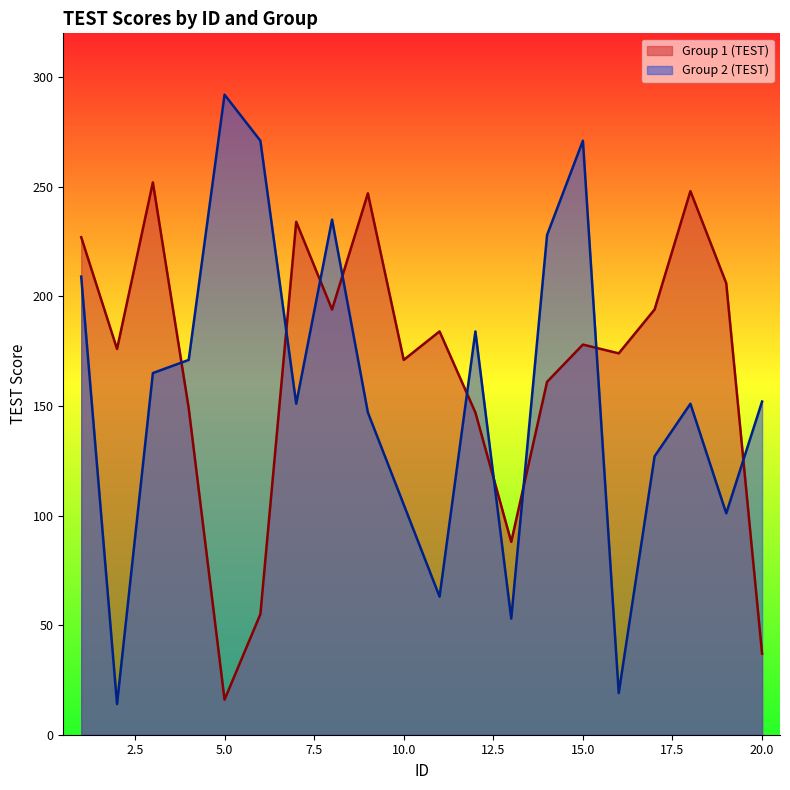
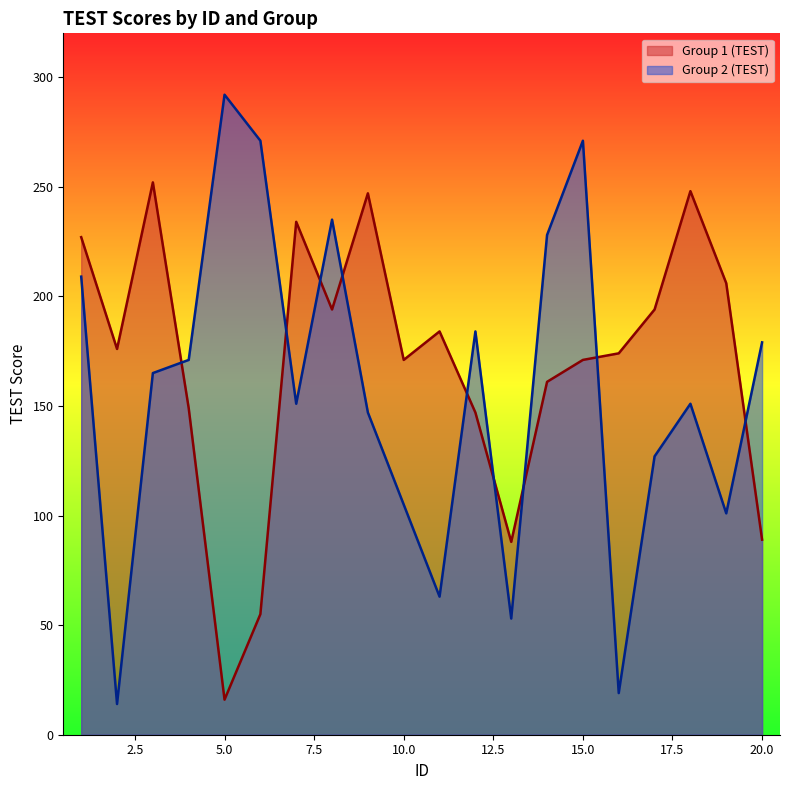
Group 1 (TEST), 15.0: 178 -> 171
Group 1 (TEST), 20.0: 37 -> 89
Group 2 (TEST), 20.0: 152 -> 179
